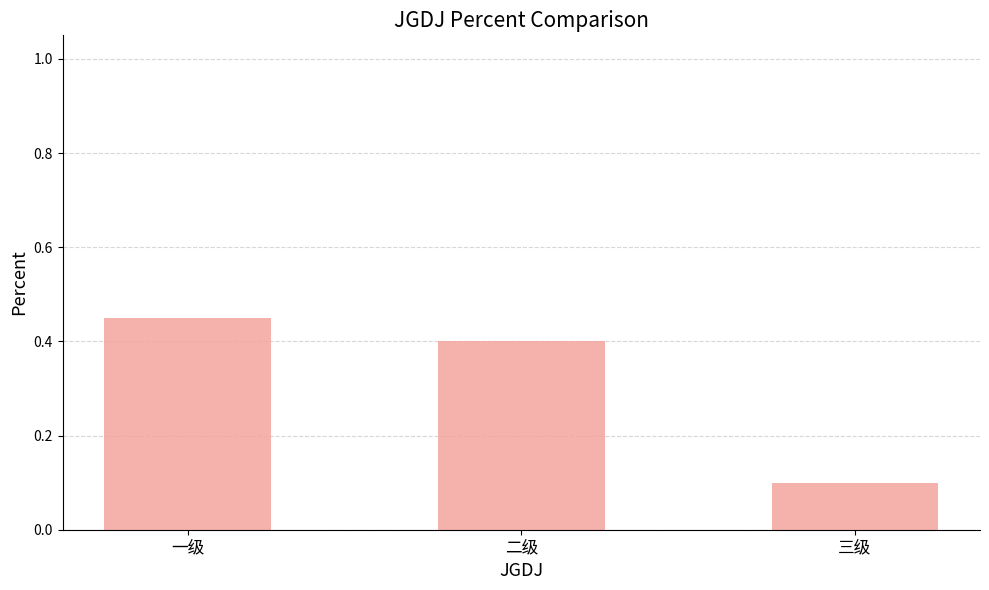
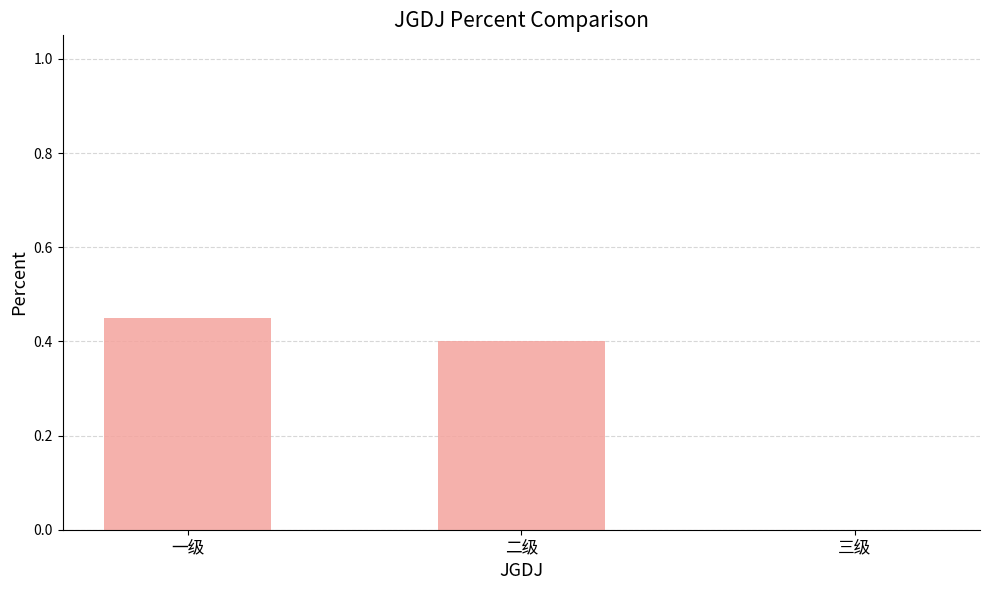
三级: 0.1 -> 0.0
